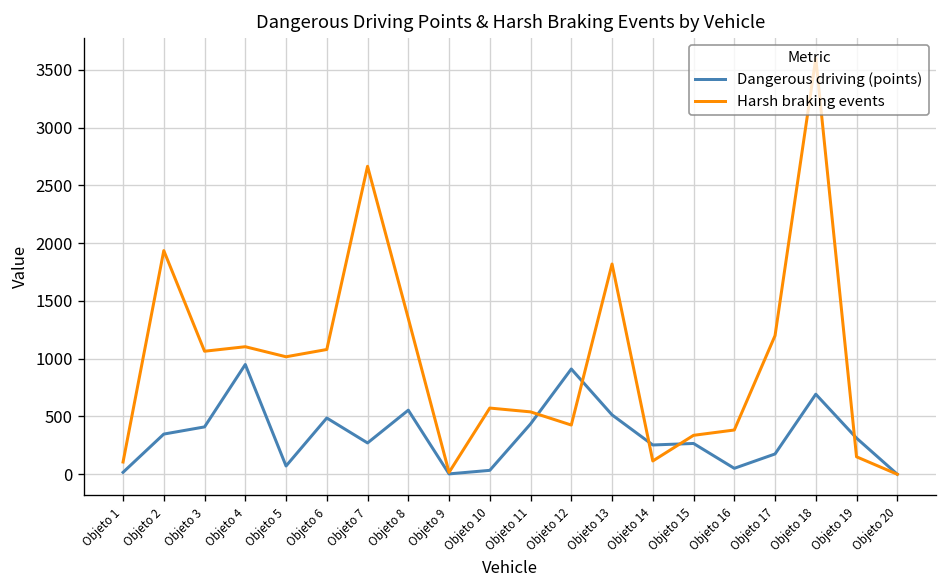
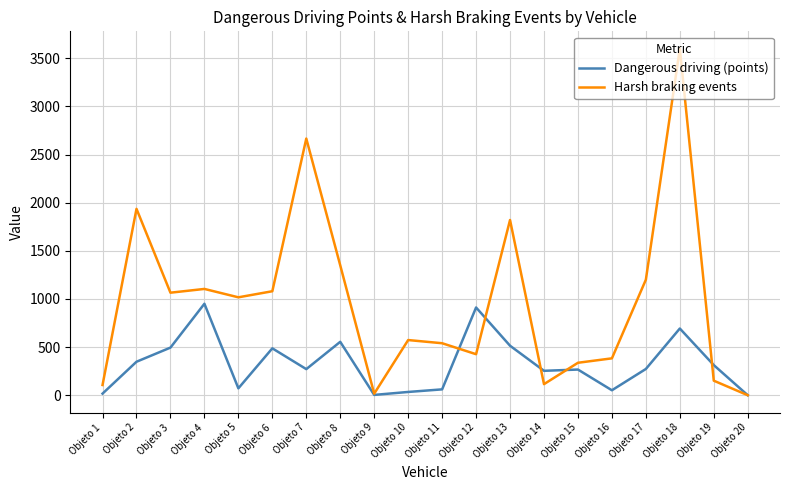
Dangerous driving (points), Objeto 3: 400 -> 500
Dangerous driving (points), Objeto 11: 400 -> 100
Dangerous driving (points), Objeto 17: 200 -> 300
